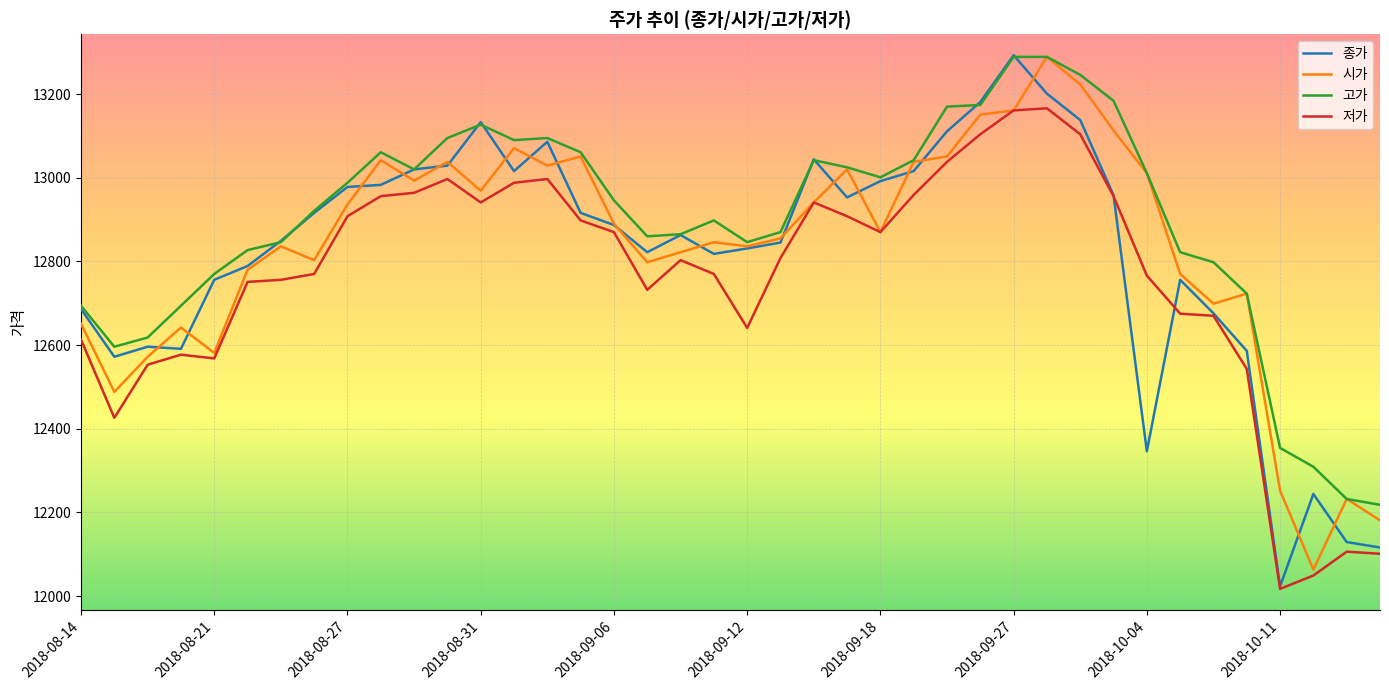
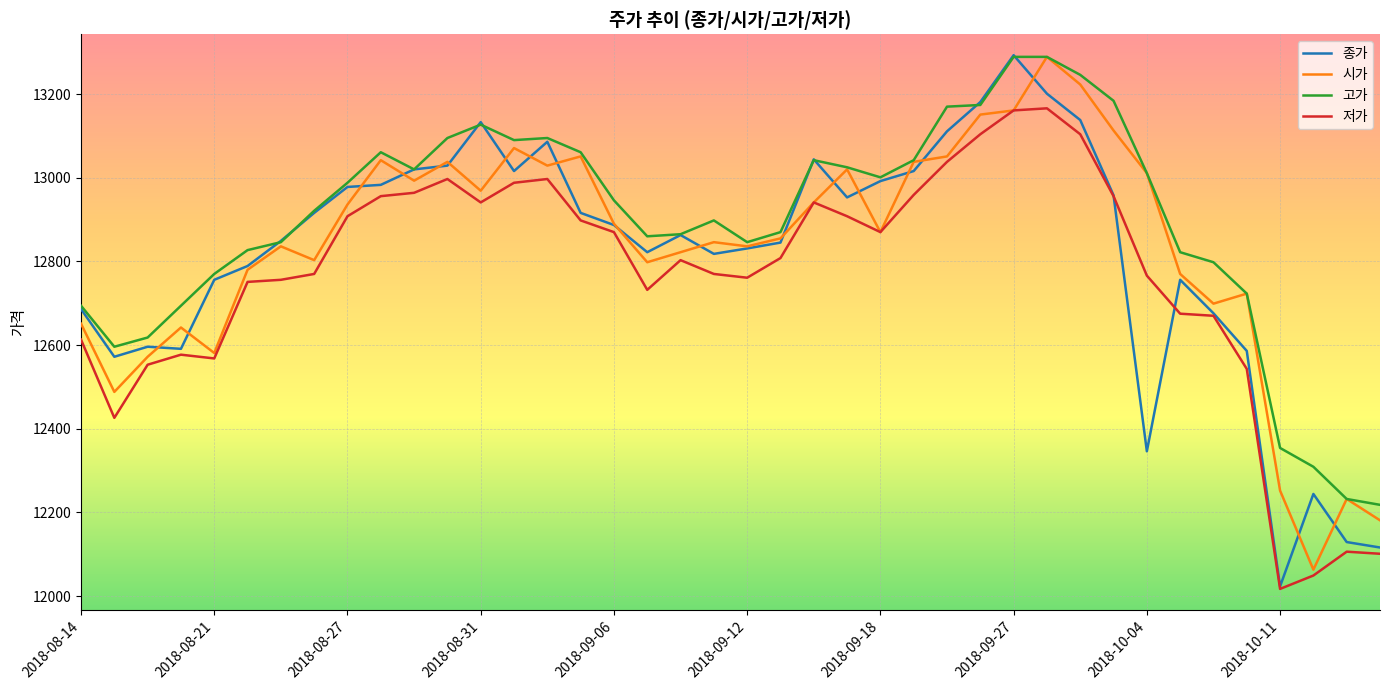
저가, 2018-09-12: 12640 -> 12760
